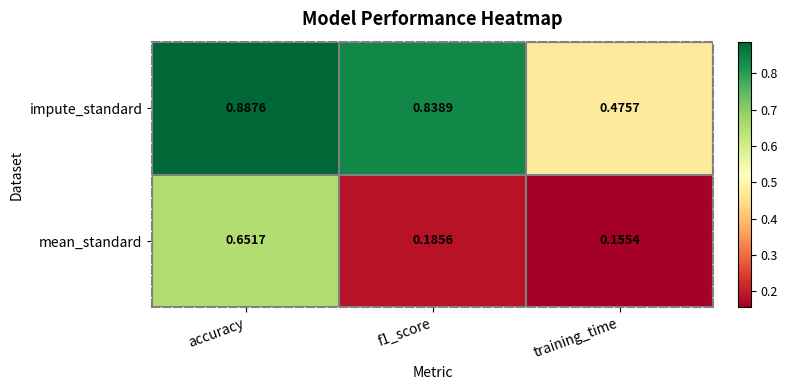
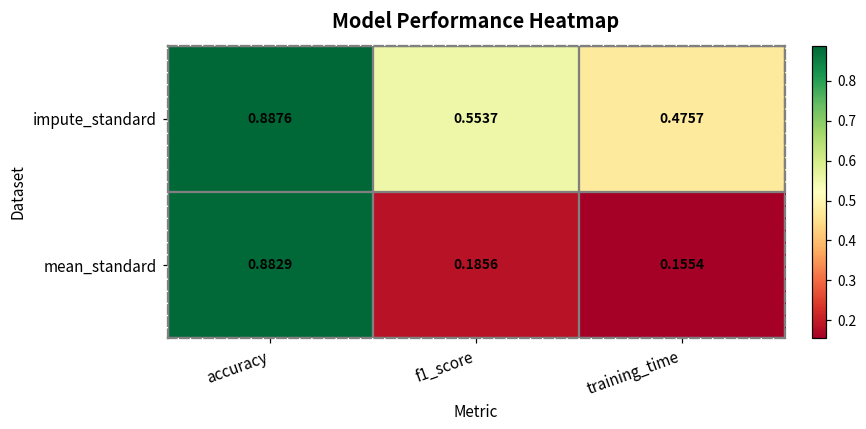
impute_standard, f1_score: 0.8389 -> 0.5537
mean_standard, accuracy: 0.6517 -> 0.8829
